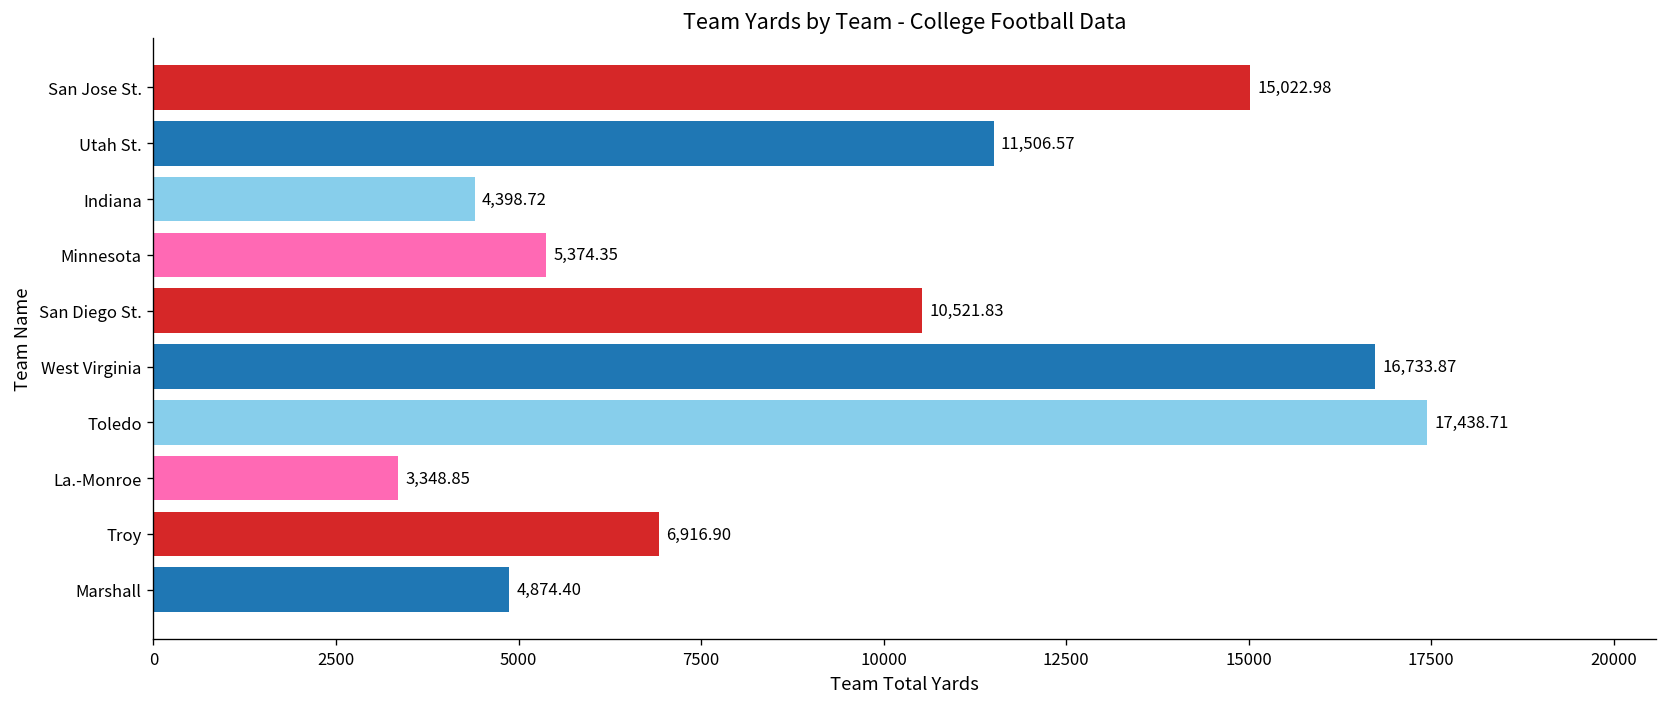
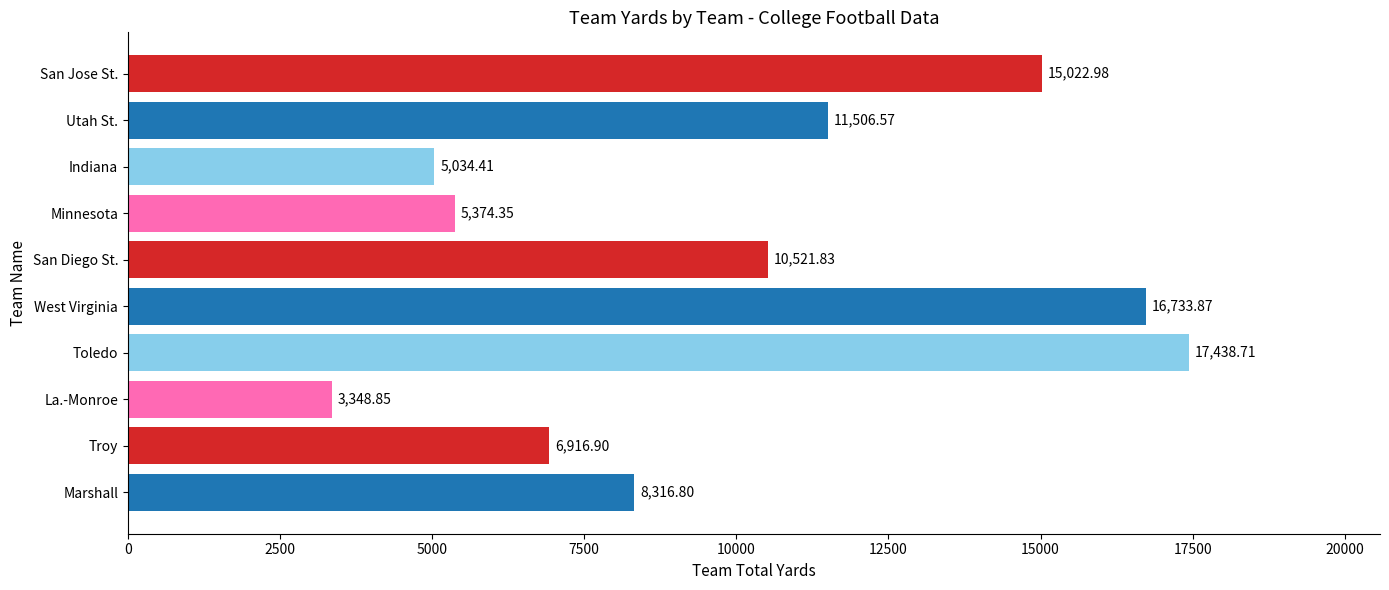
Indiana: 4,398.72 -> 5,034.41
Marshall: 4,874.40 -> 8,316.80
